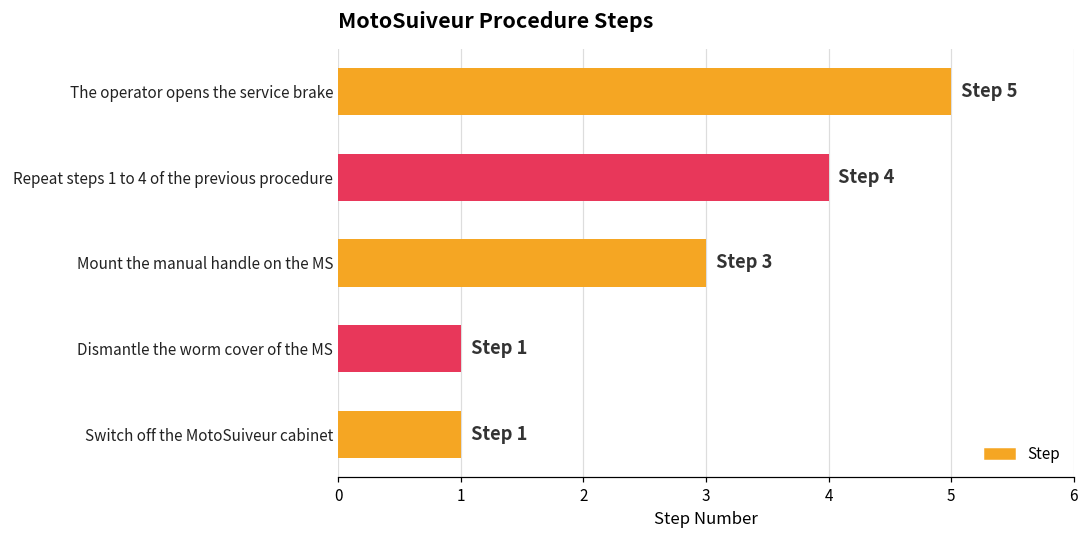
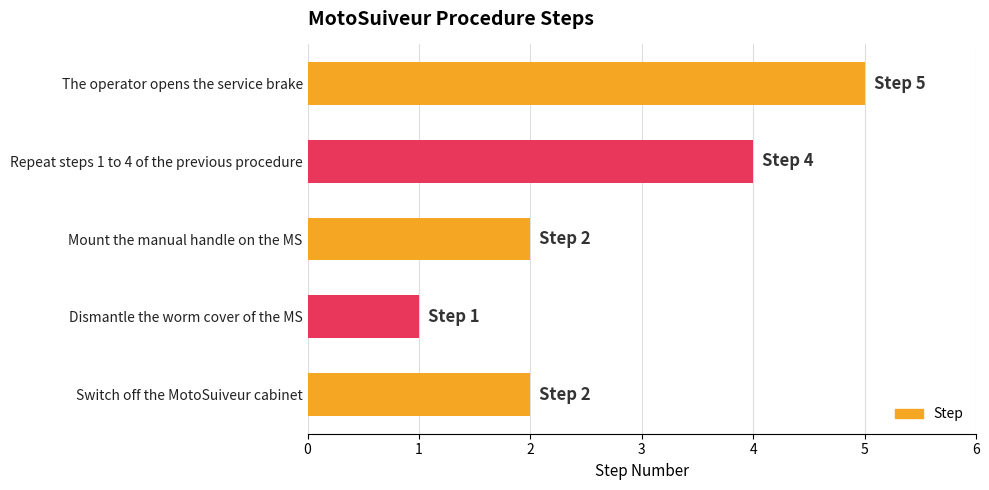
Mount the manual handle on the MS: 3 -> 2
Switch off the MotoSuiveur cabinet: 1 -> 2
